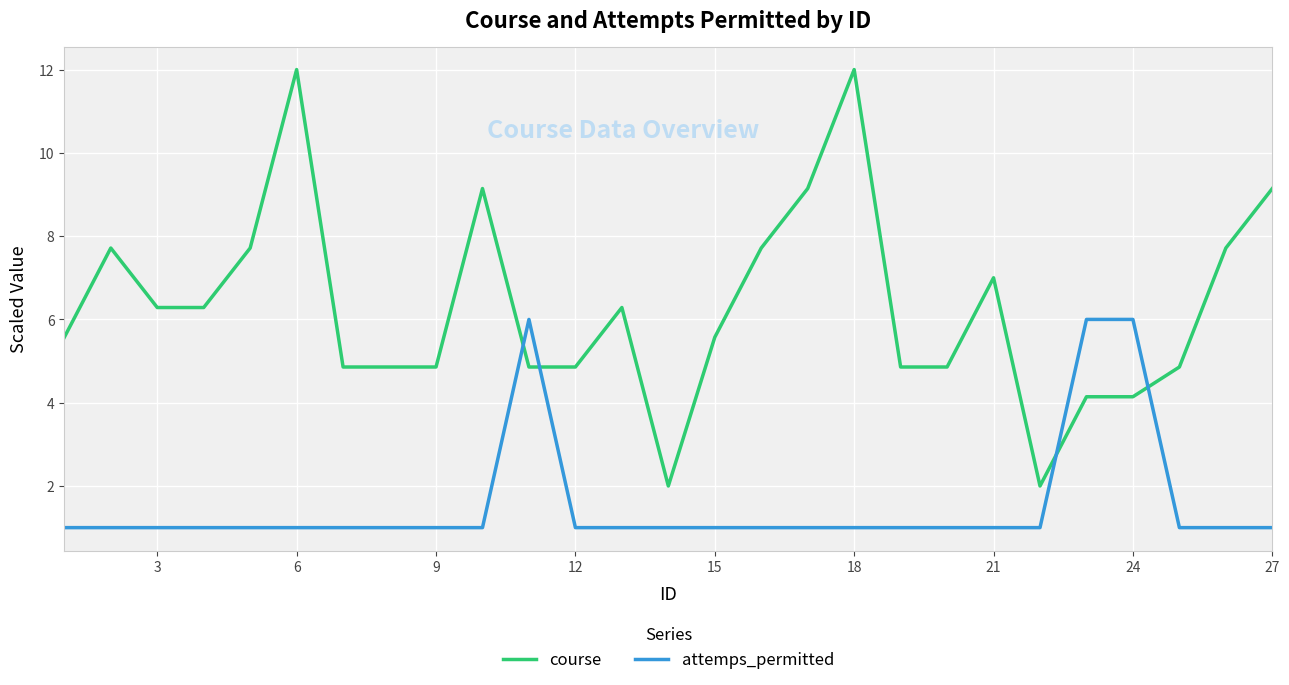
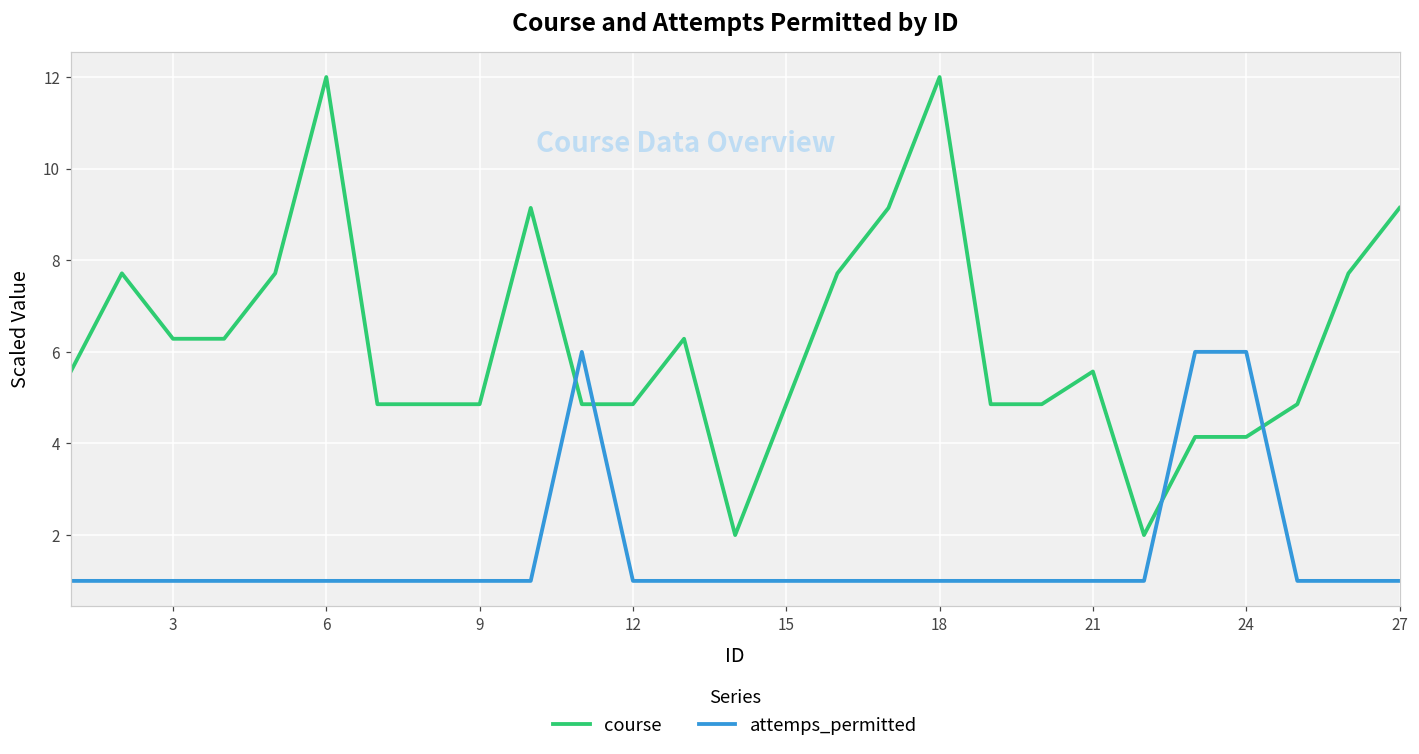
course, 15: 5.6 -> 4.9
course, 21: 7.0 -> 5.6
